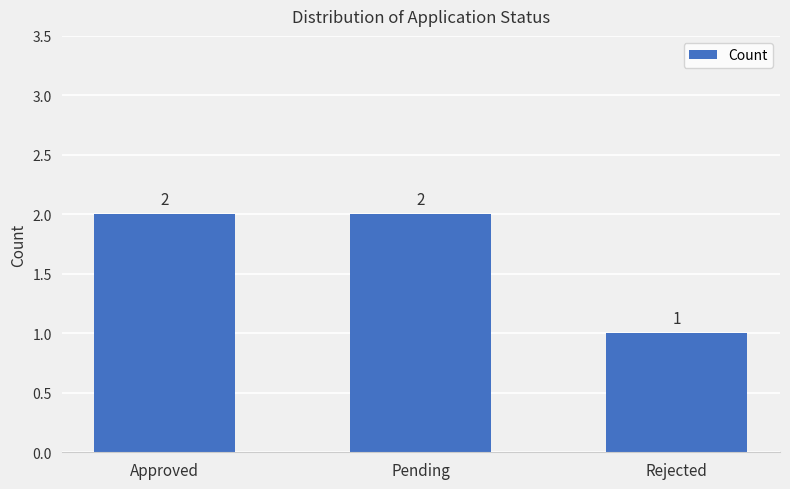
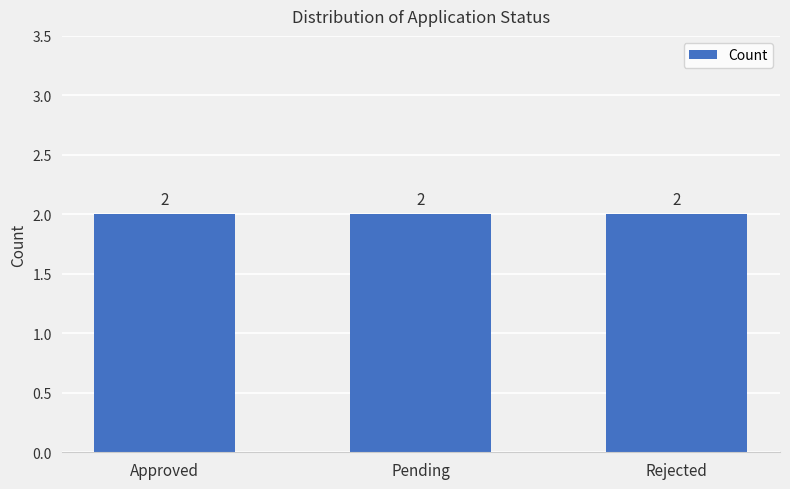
Rejected: 1 -> 2
